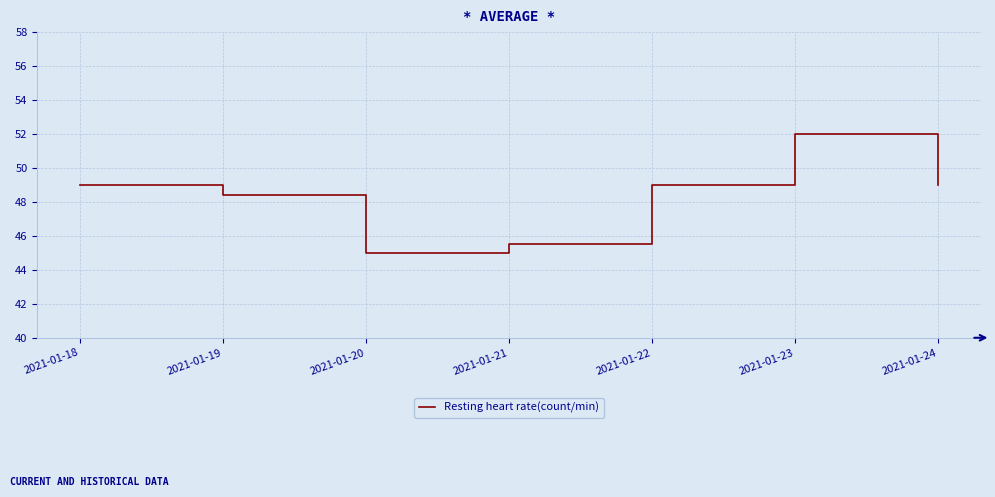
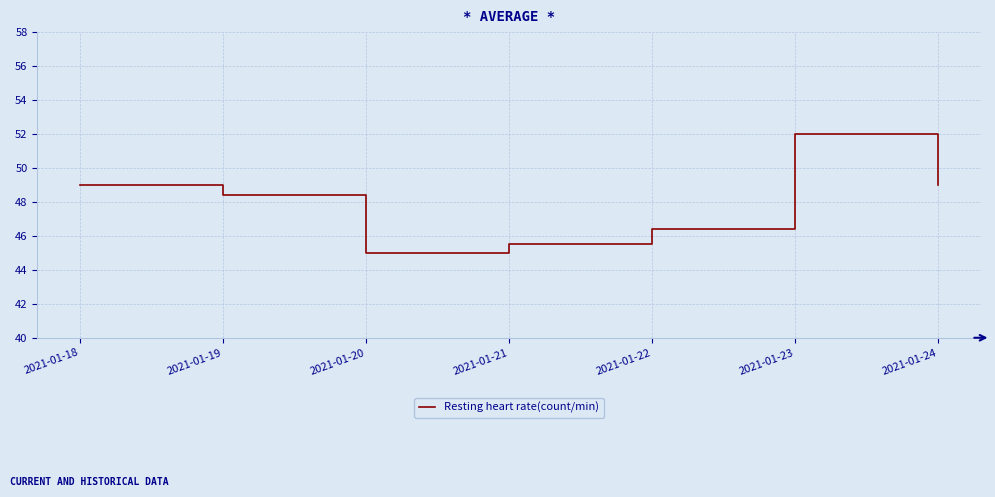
2021-01-22: 49.0 -> 46.4
